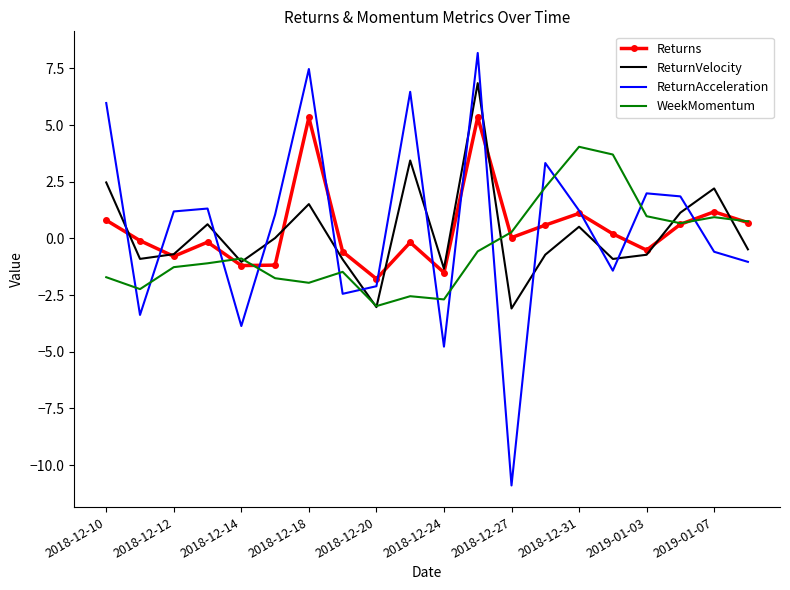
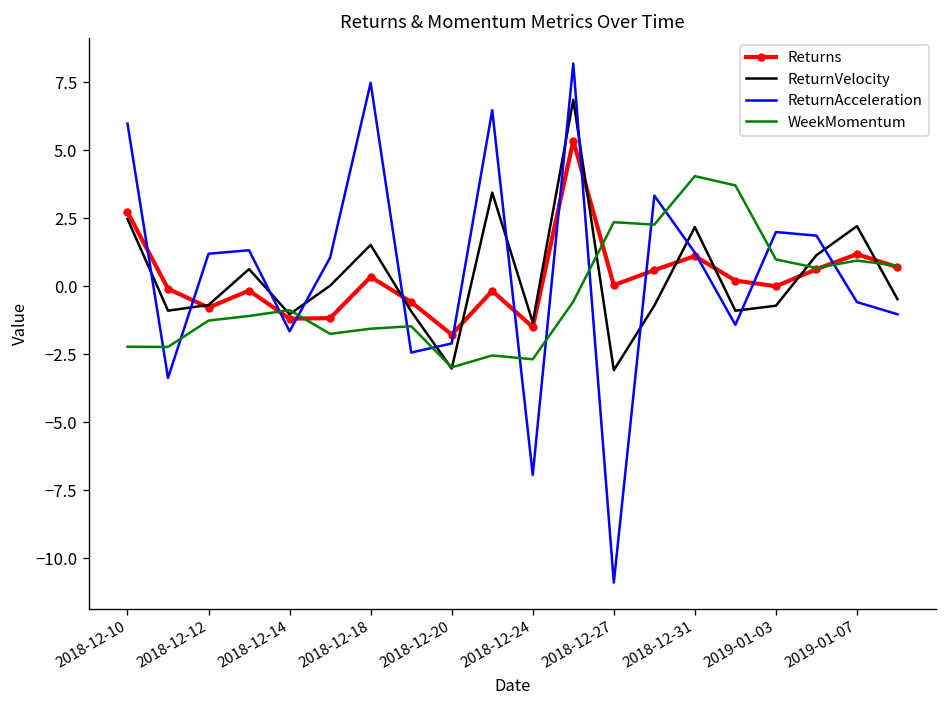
Returns, 2018-12-10: 0.8 -> 2.7
WeekMomentum, 2018-12-10: -1.7 -> -2.2
ReturnAcceleration, 2018-12-14: -3.9 -> -1.7
Returns, 2018-12-18: 5.3 -> 0.3
WeekMomentum, 2018-12-18: -2.0 -> -1.6
ReturnAcceleration, 2018-12-24: -4.8 -> -6.9
WeekMomentum, 2018-12-27: 0.3 -> 2.4
ReturnVelocity, 2018-12-31: 0.5 -> 2.2
Returns, 2019-01-03: -0.5 -> 0.0
